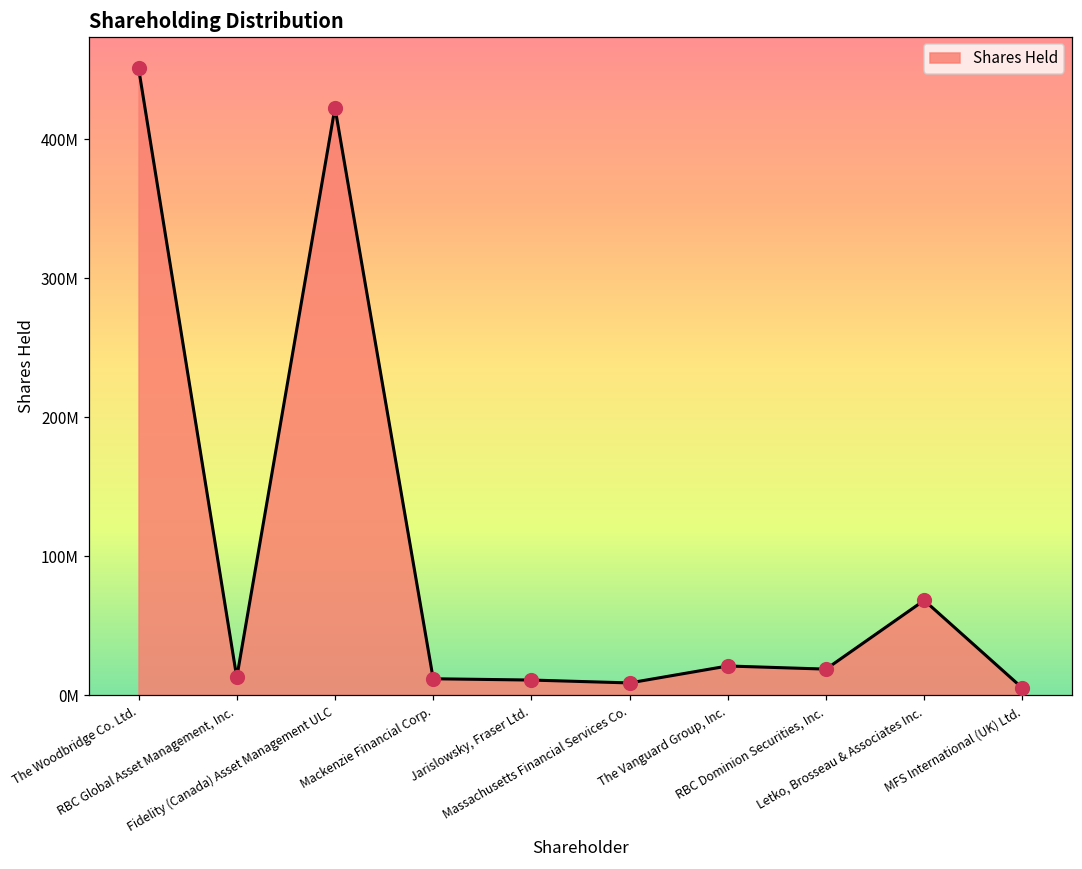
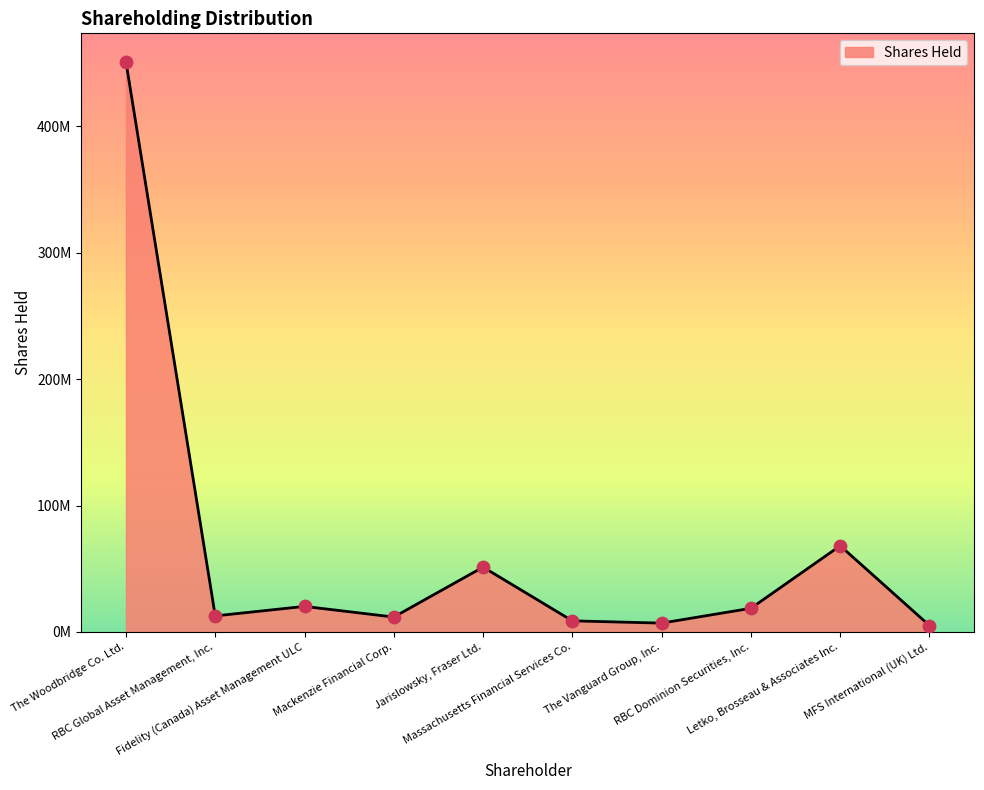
Fidelity (Canada) Asset Management ULC: 423000000 -> 20000000
Jarislowsky, Fraser Ltd.: 11000000 -> 51000000
The Vanguard Group, Inc.: 21000000 -> 7000000
